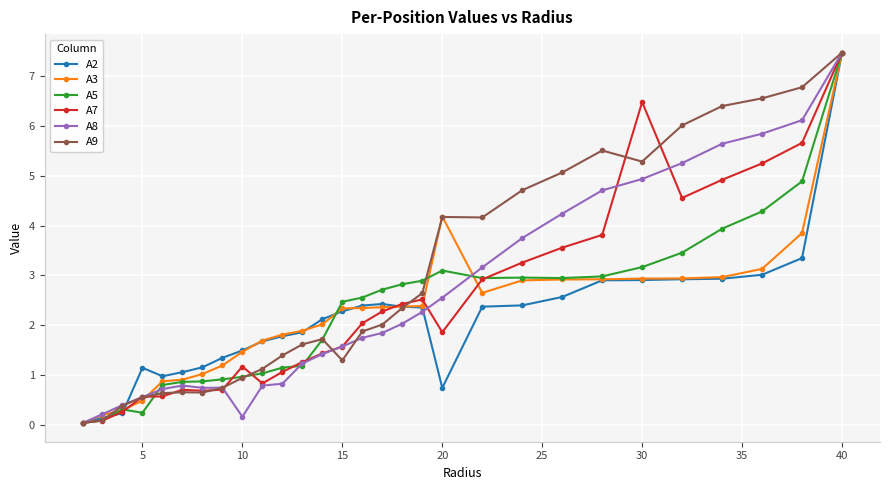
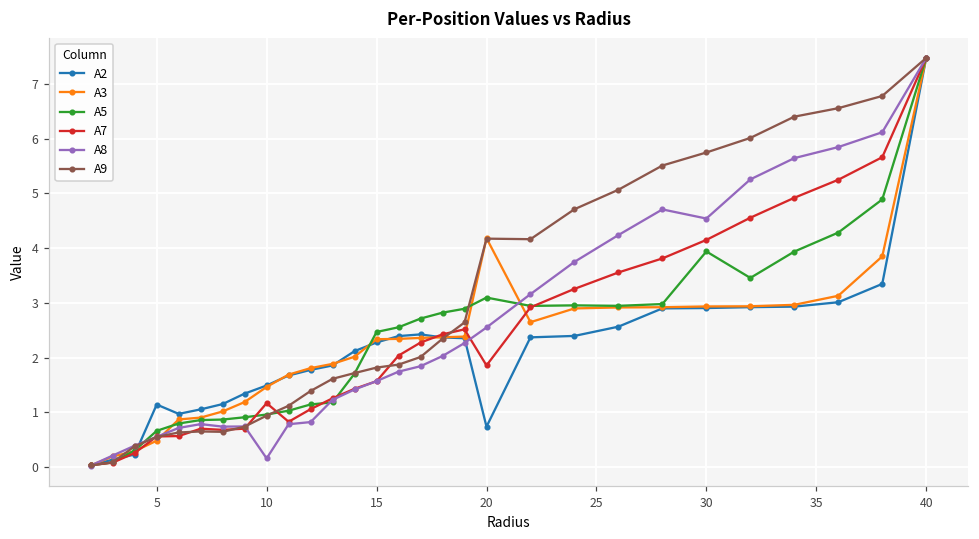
A5, 5: 0.2 -> 0.7
A9, 15: 1.3 -> 1.8
A5, 30: 3.2 -> 3.9
A7, 30: 6.5 -> 4.2
A8, 30: 4.9 -> 4.5
A9, 30: 5.3 -> 5.7
